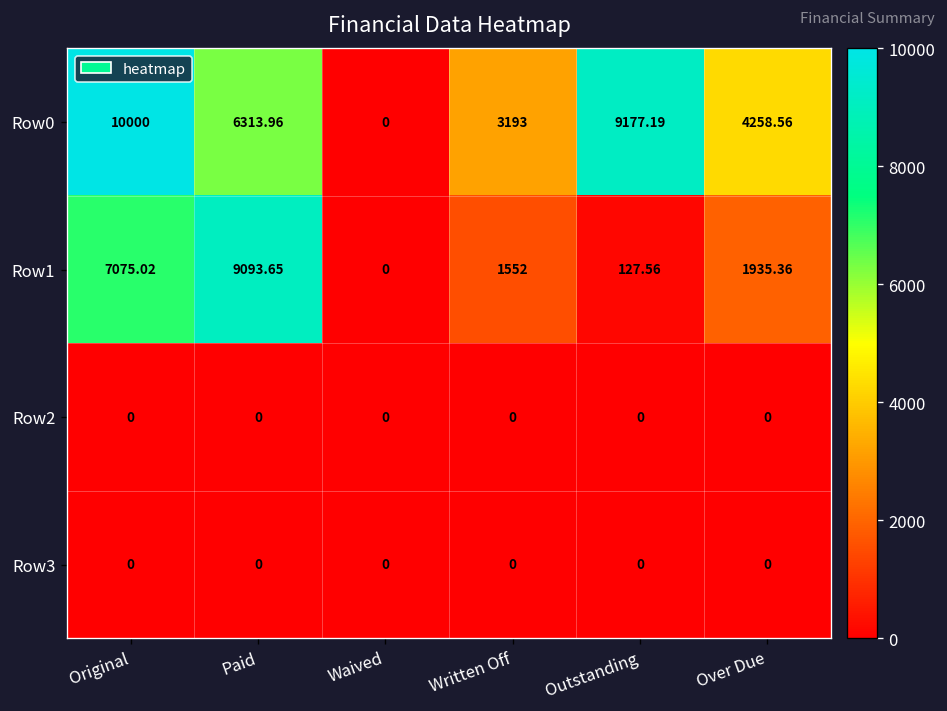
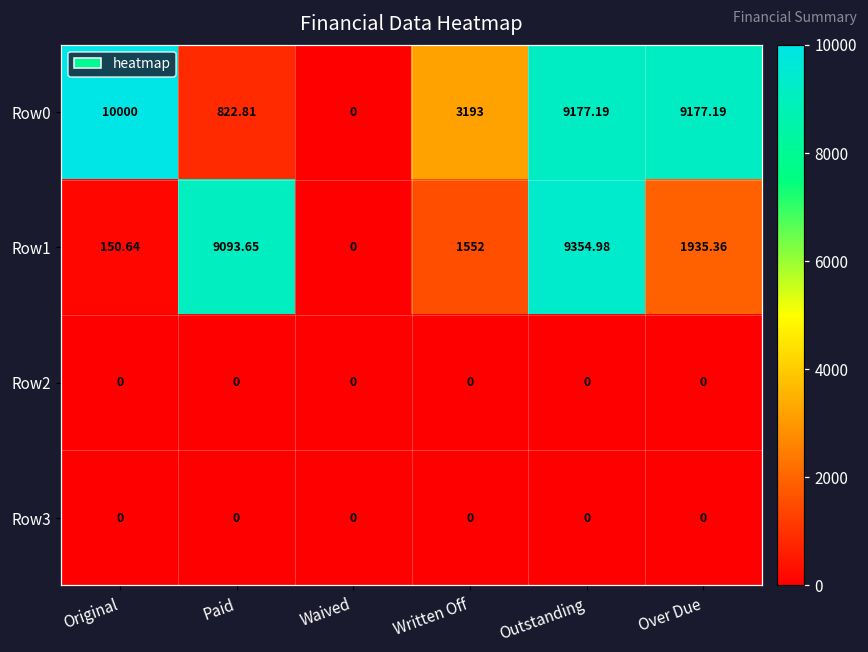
Row0, Paid: 6313.96 -> 822.81
Row0, Over Due: 4258.56 -> 9177.19
Row1, Original: 7075.02 -> 150.64
Row1, Outstanding: 127.56 -> 9354.98
